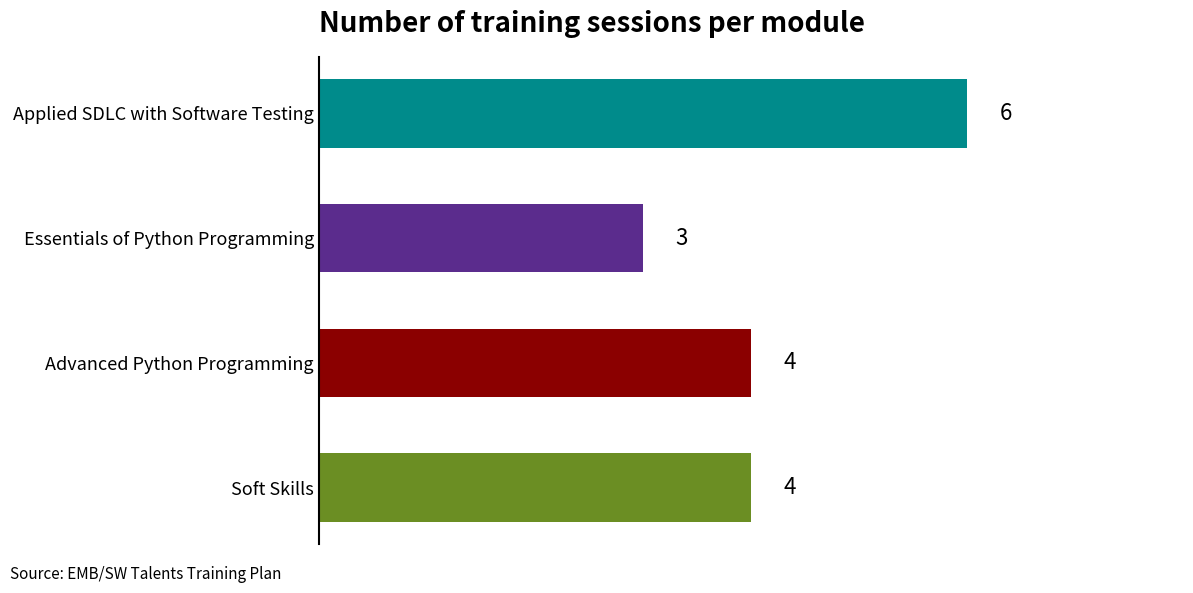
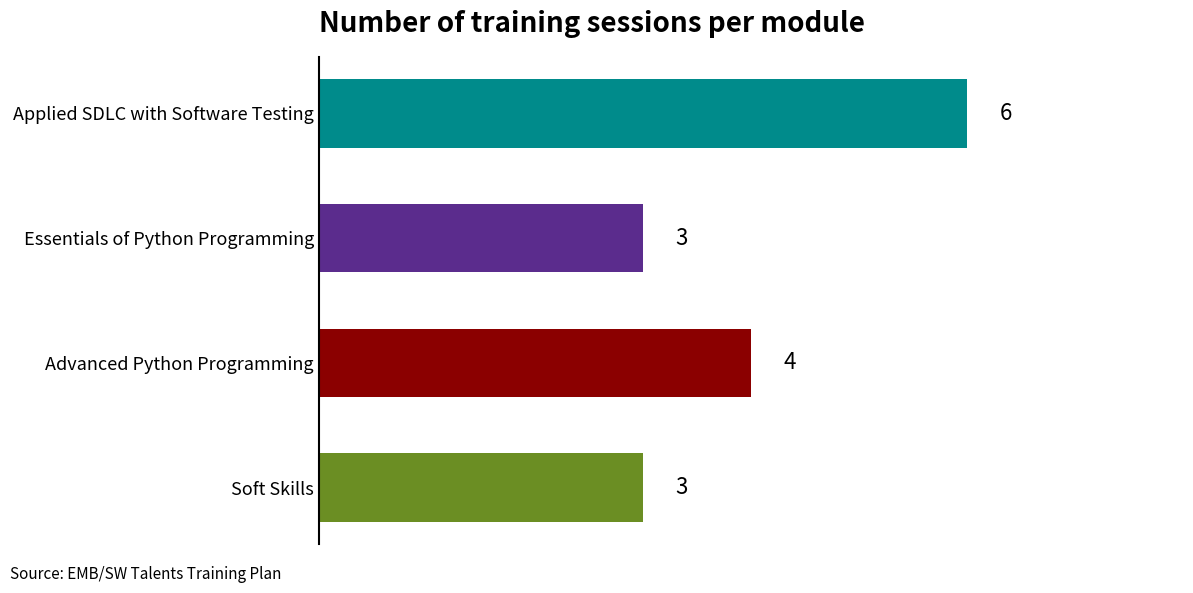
Soft Skills: 4 -> 3
